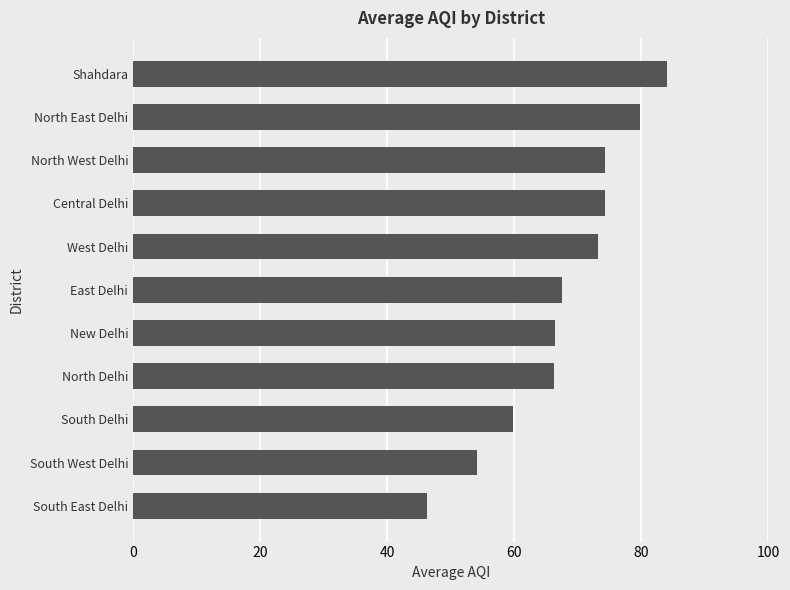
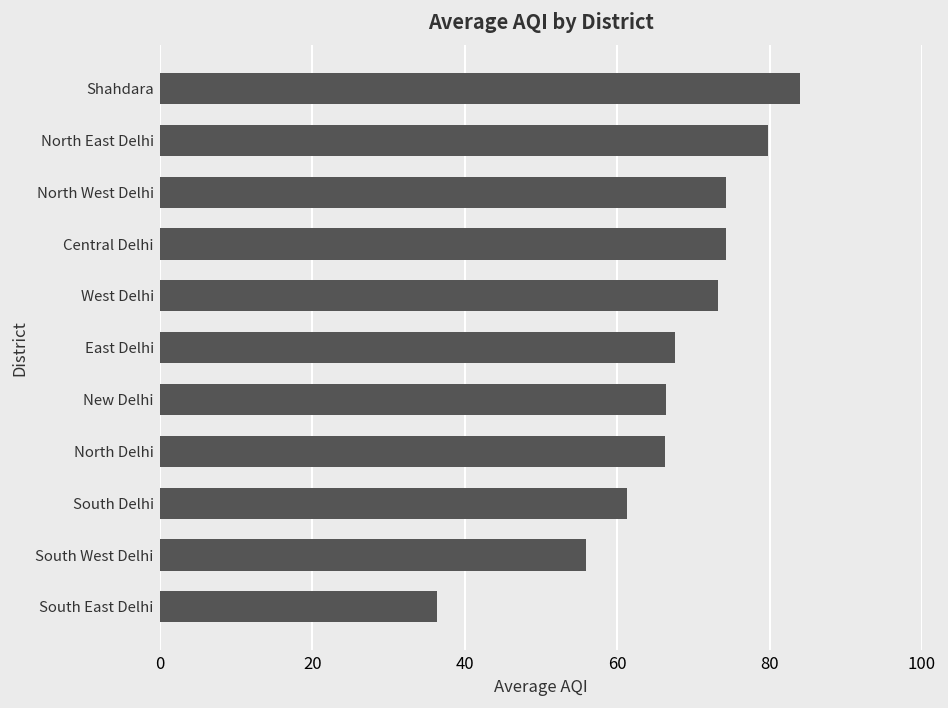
South Delhi: 60 -> 61
South West Delhi: 54 -> 56
South East Delhi: 46 -> 36
